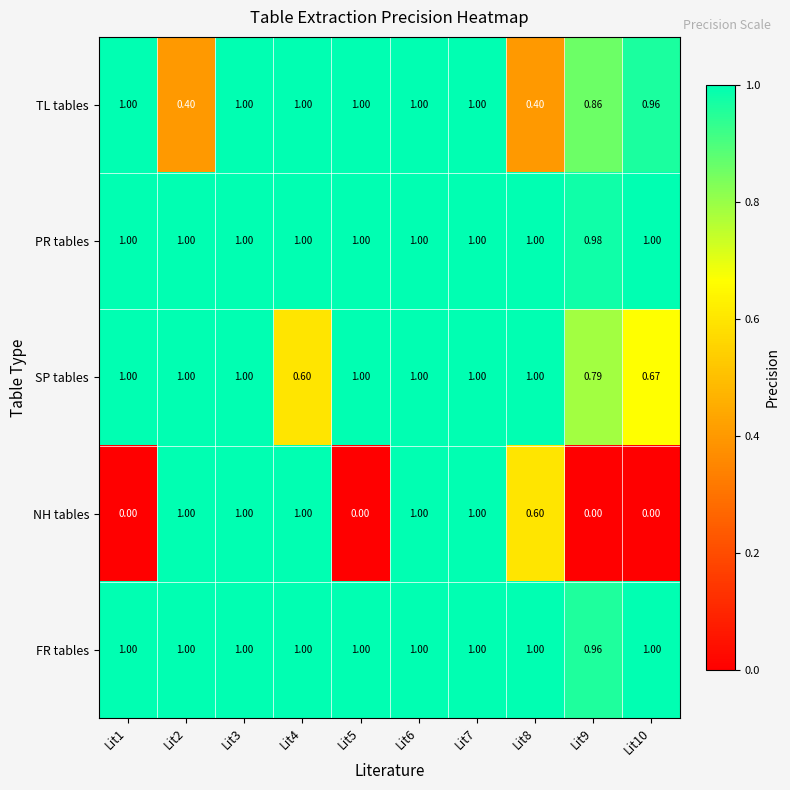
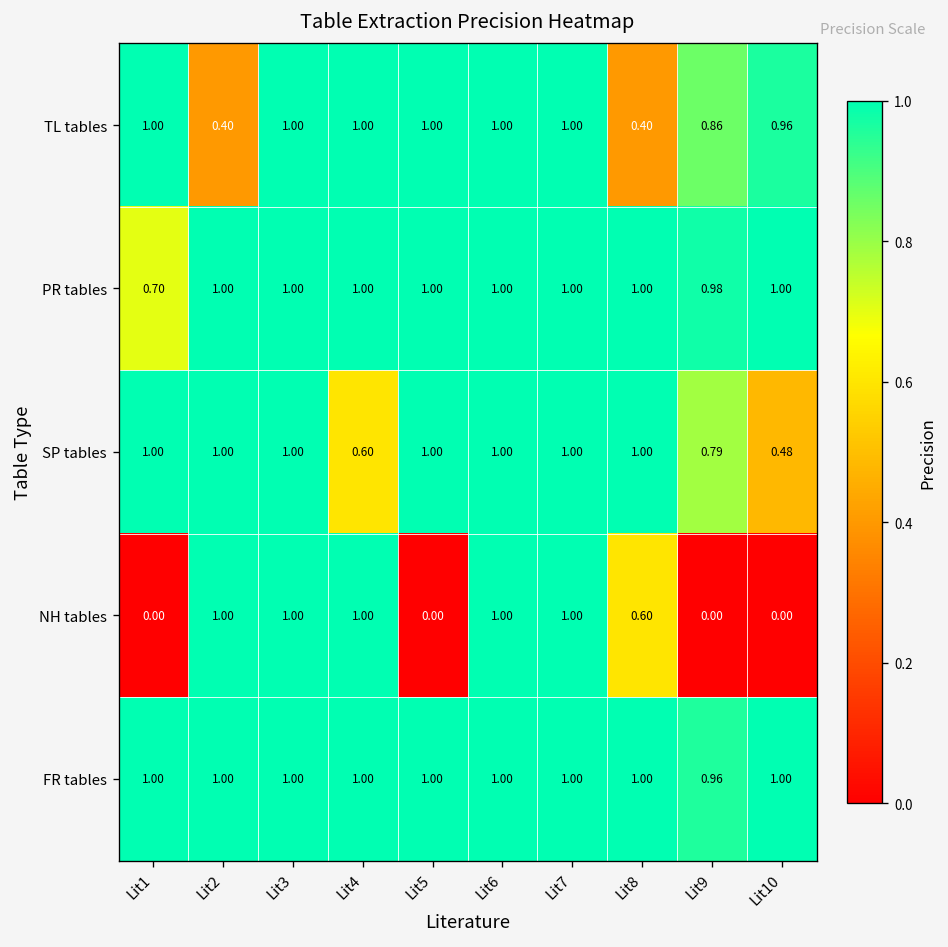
PR tables, Lit1: 1.00 -> 0.70
SP tables, Lit10: 0.67 -> 0.48
